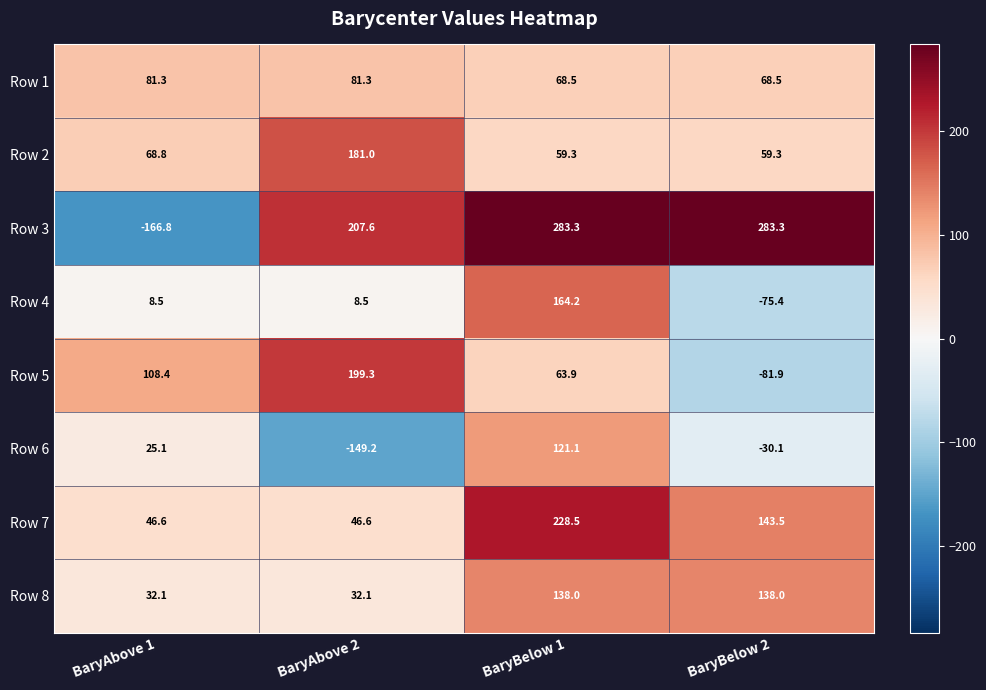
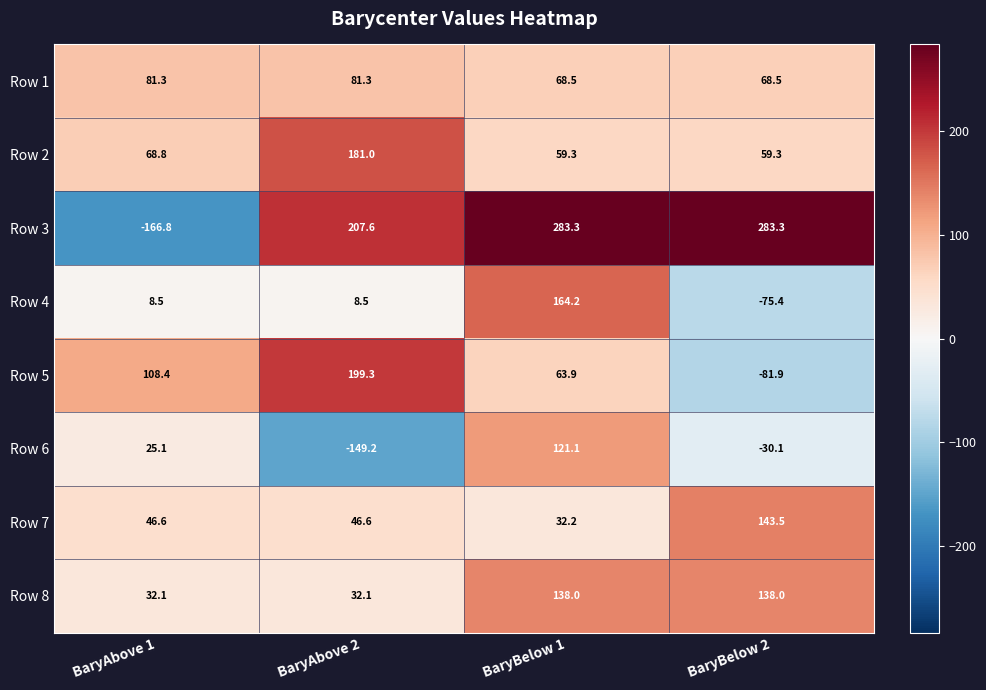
Row 7, BaryBelow 1: 228.5 -> 32.2
